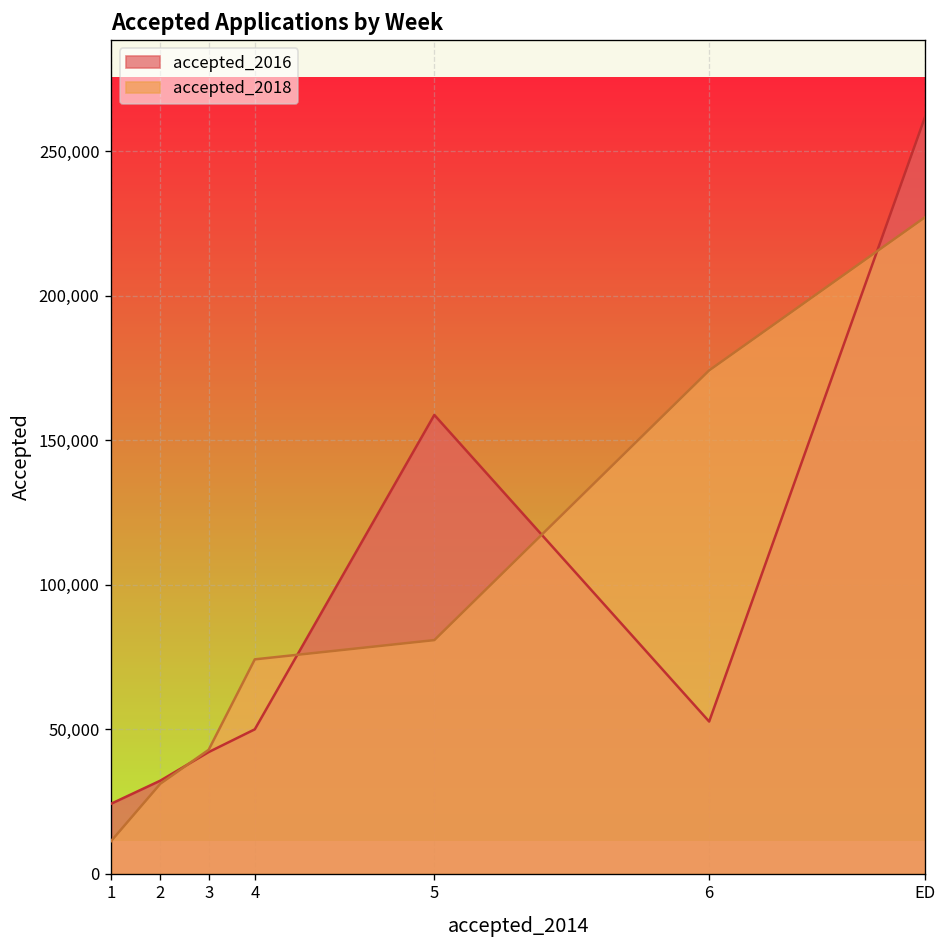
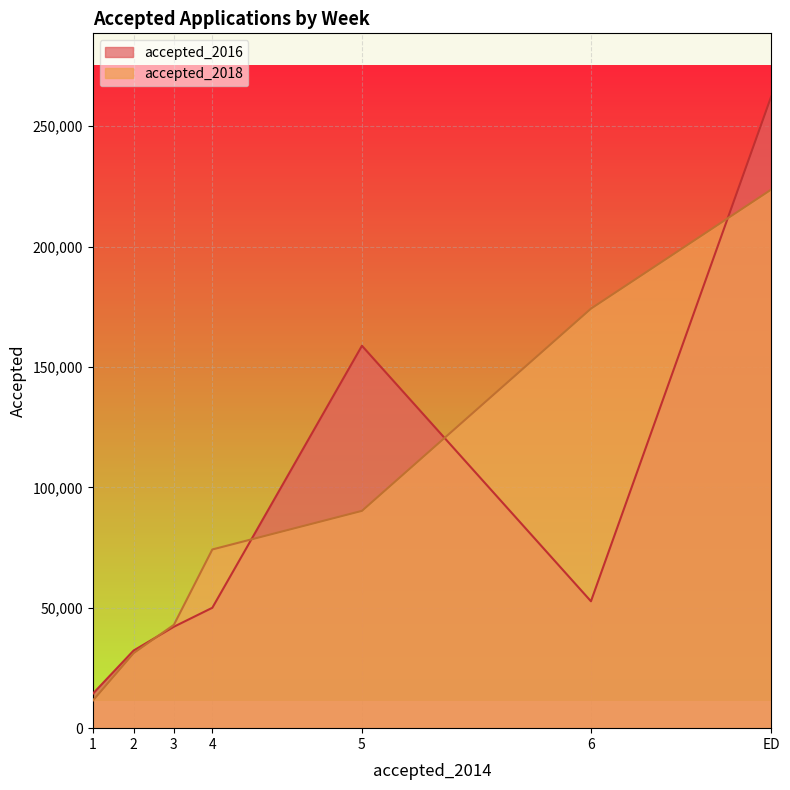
accepted_2016, 1: 24,000 -> 14,000
accepted_2018, 5: 81,000 -> 90,000
accepted_2018, ED: 227,000 -> 224,000
